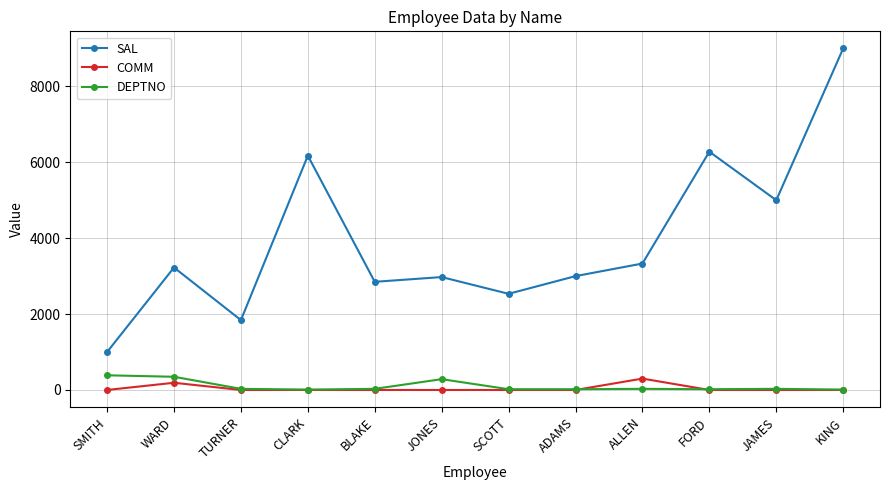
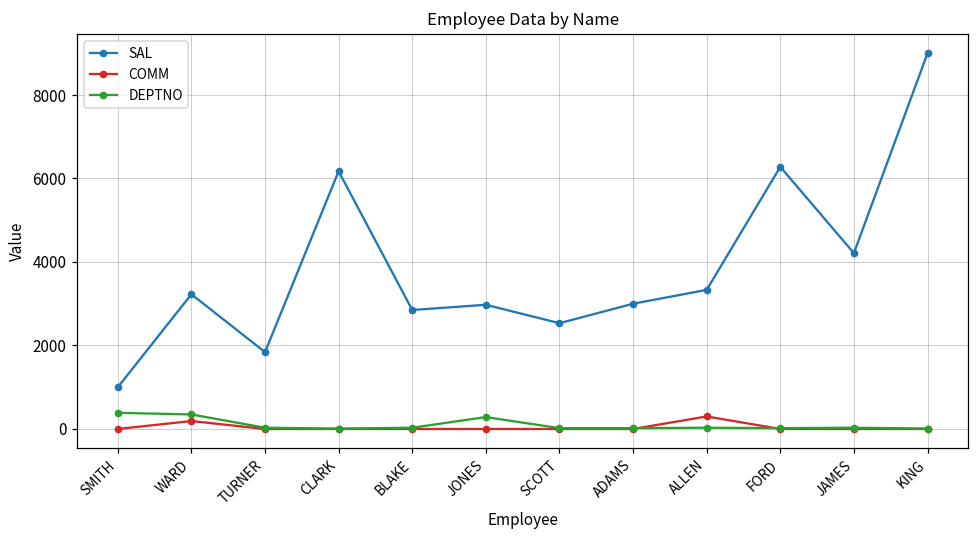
SAL, JAMES: 5000 -> 4200
